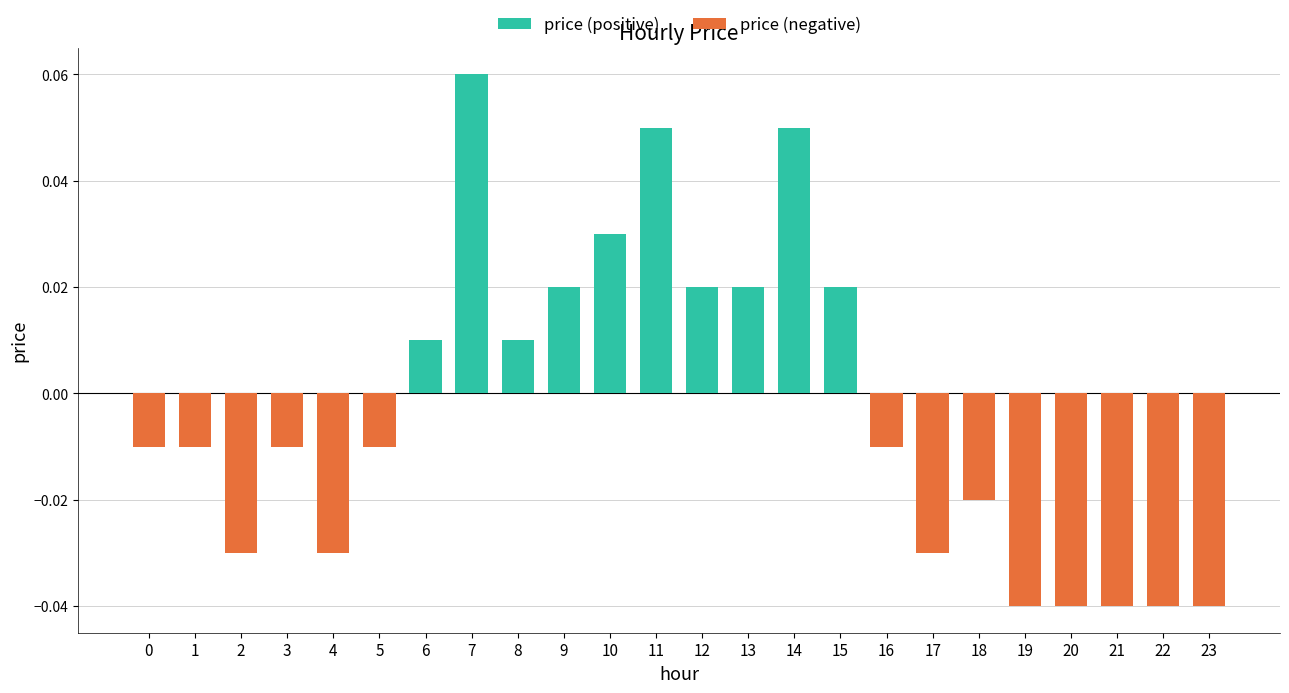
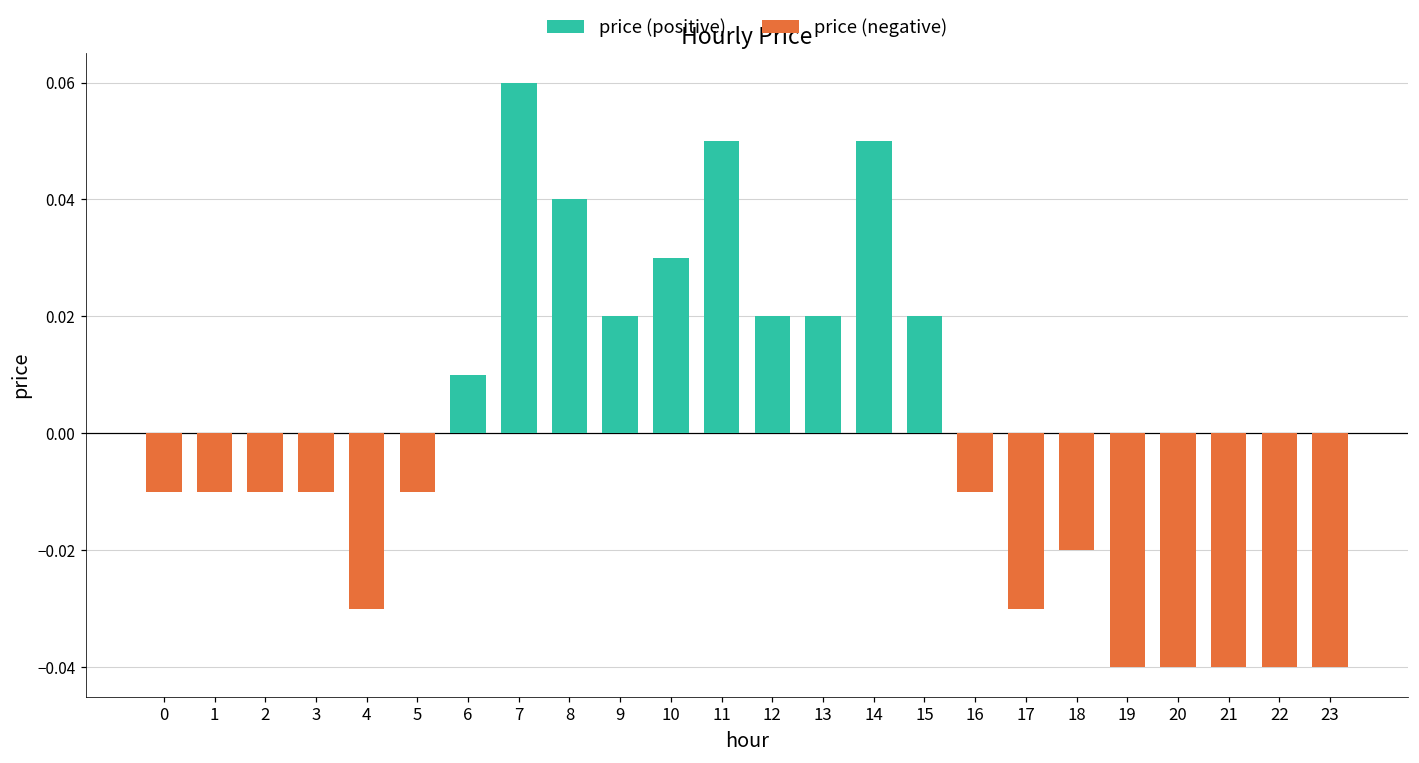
price (negative), 2: -0.03 -> -0.01
price (positive), 8: 0.01 -> 0.04
